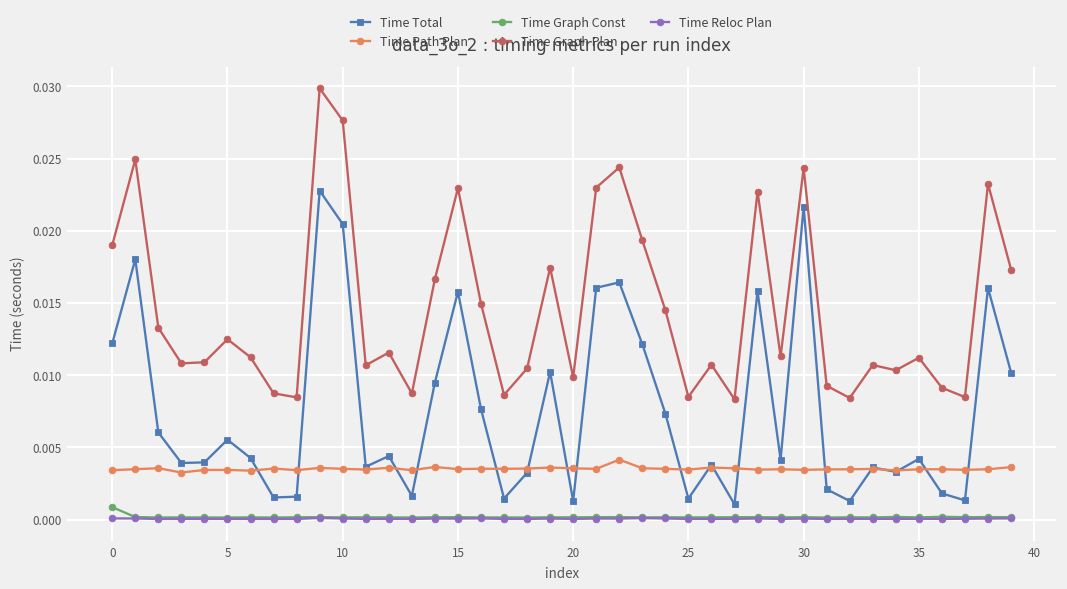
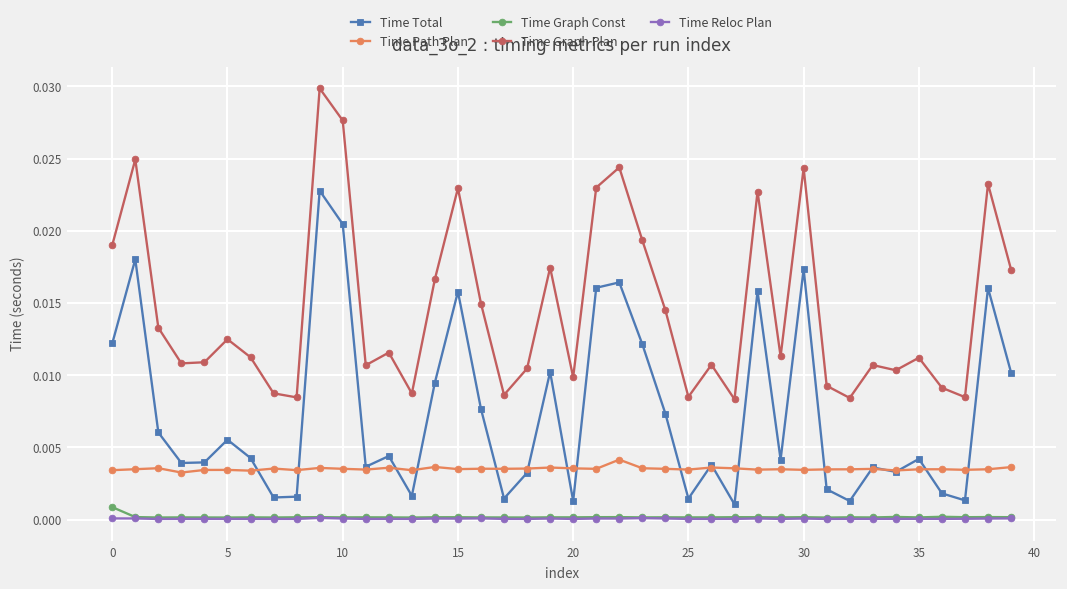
Time Total, 30: 0.0217 -> 0.0173
